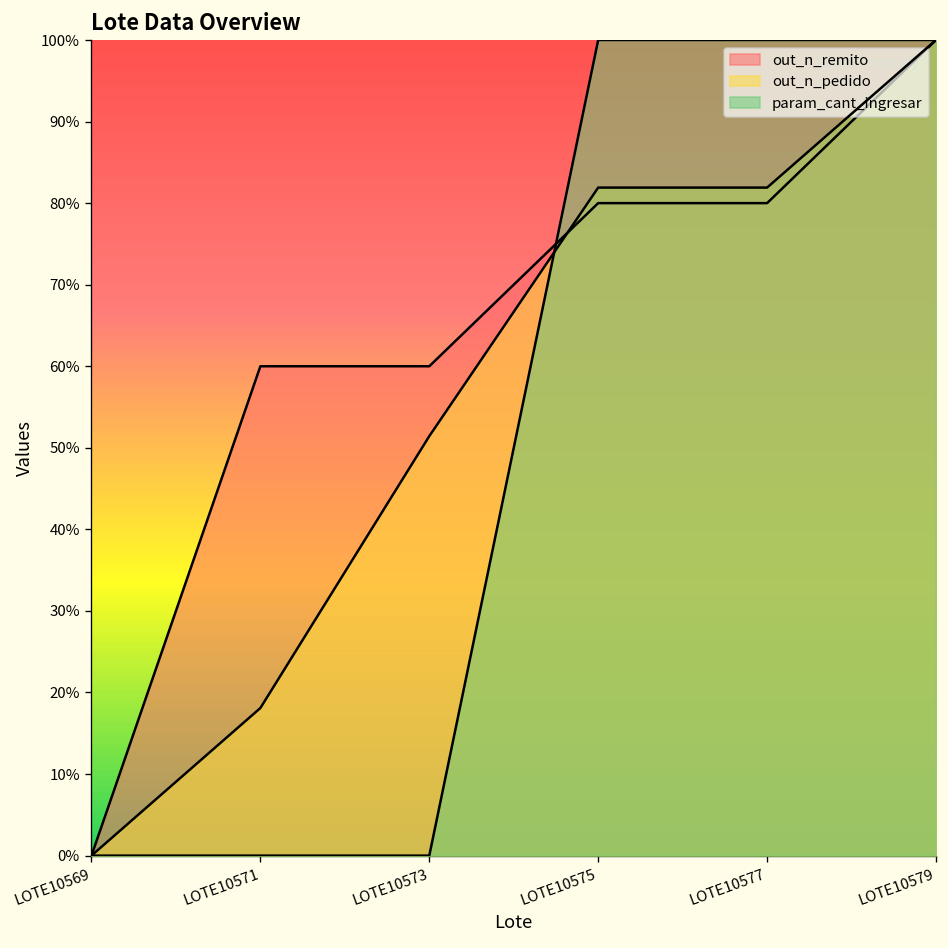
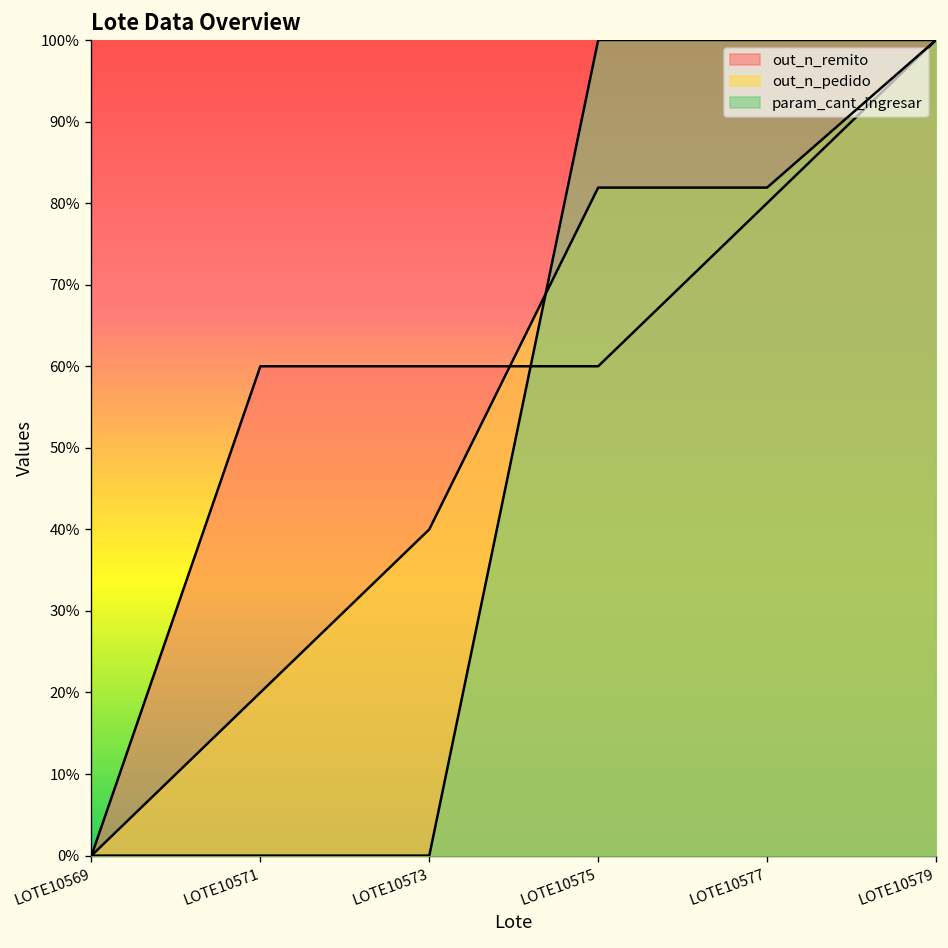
out_n_pedido, LOTE10571: 18% -> 20%
out_n_pedido, LOTE10573: 51% -> 40%
out_n_remito, LOTE10575: 80% -> 60%
